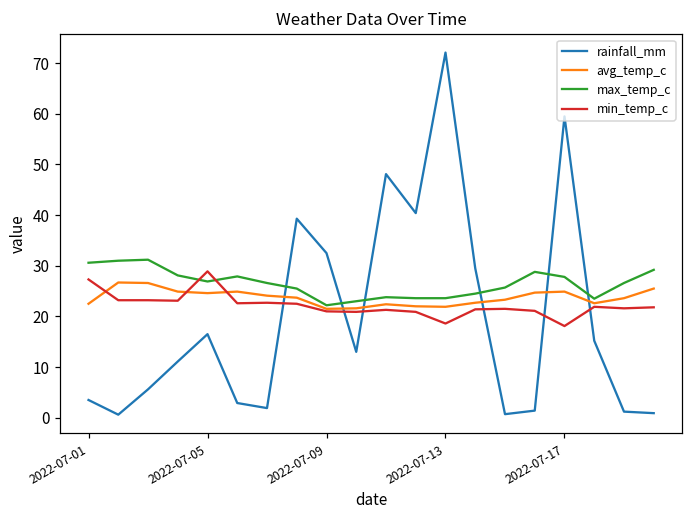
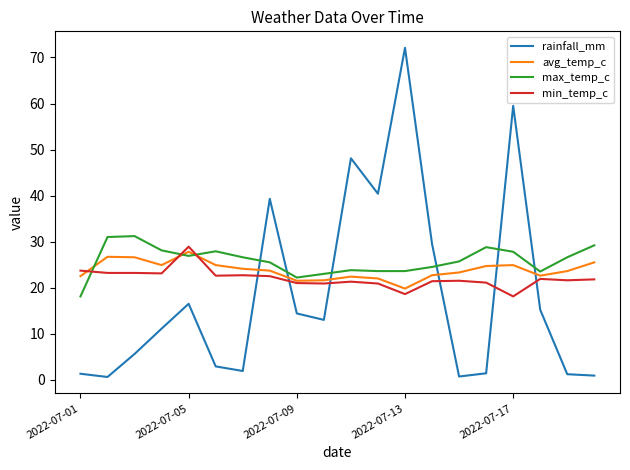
rainfall_mm, 2022-07-01: 4 -> 1
max_temp_c, 2022-07-01: 31 -> 18
min_temp_c, 2022-07-01: 27 -> 24
avg_temp_c, 2022-07-05: 25 -> 28
rainfall_mm, 2022-07-09: 33 -> 14
avg_temp_c, 2022-07-13: 22 -> 20
